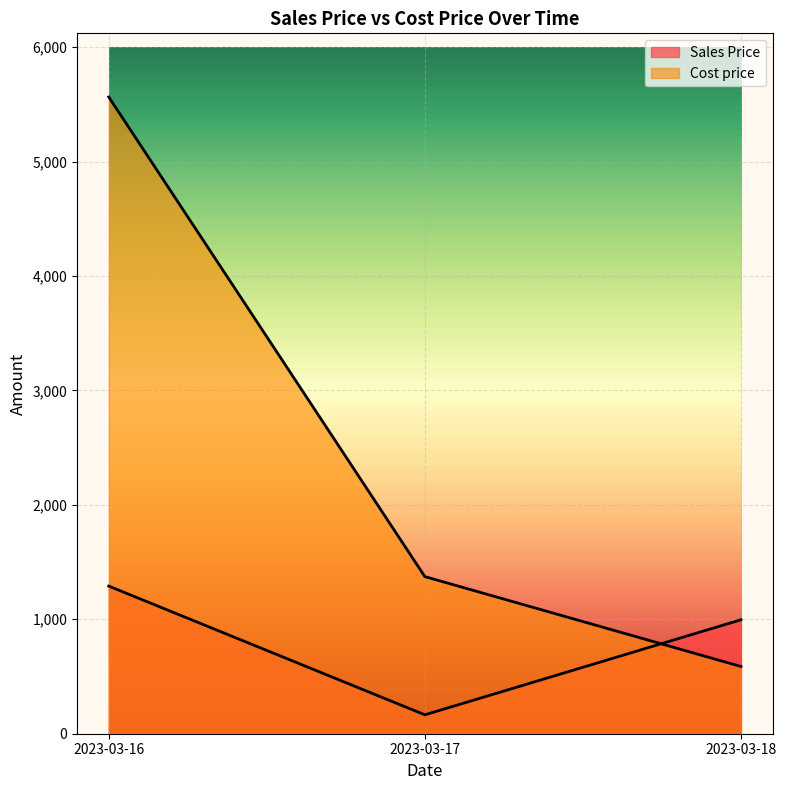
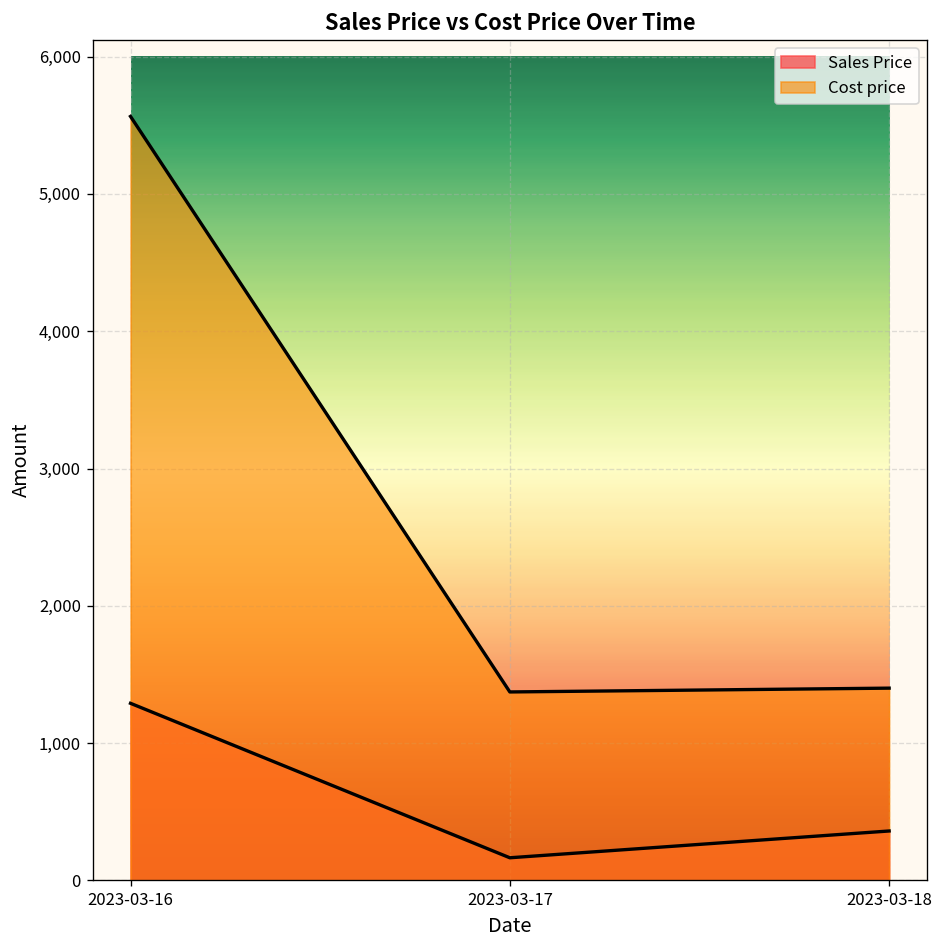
Sales Price, 2023-03-18: 1,000 -> 360
Cost price, 2023-03-18: 590 -> 1,400
